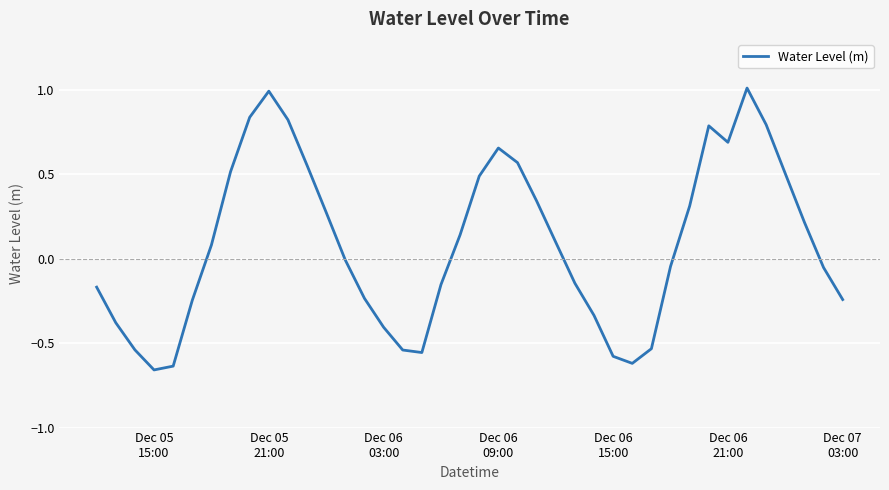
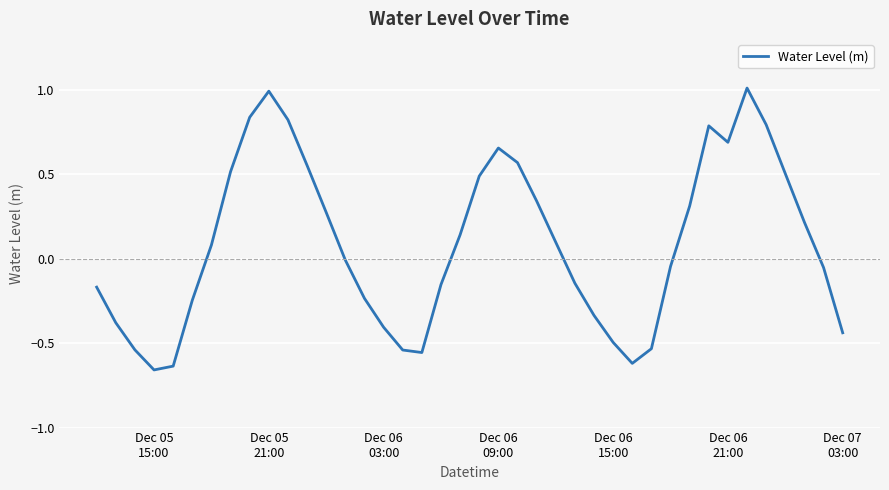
Dec 06 15:00: -0.58 -> -0.50
Dec 07 03:00: -0.24 -> -0.44
